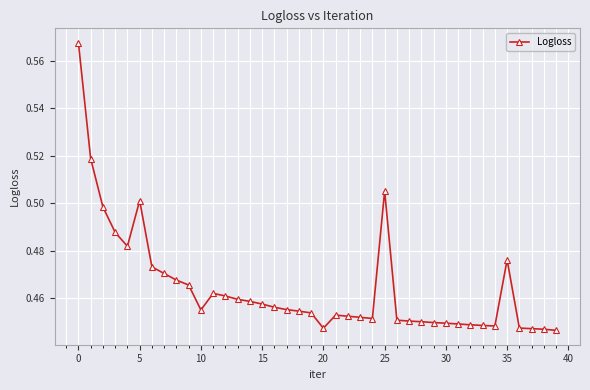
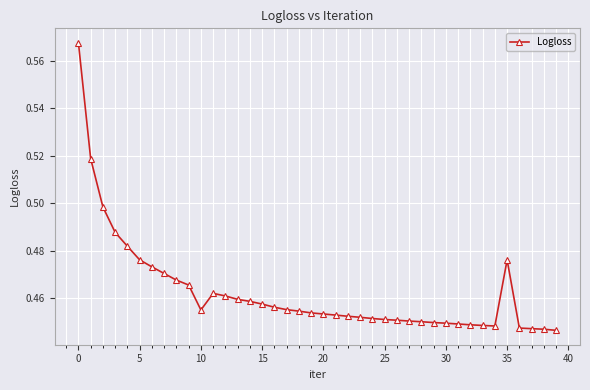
5: 0.501 -> 0.476
20: 0.447 -> 0.453
25: 0.505 -> 0.451
